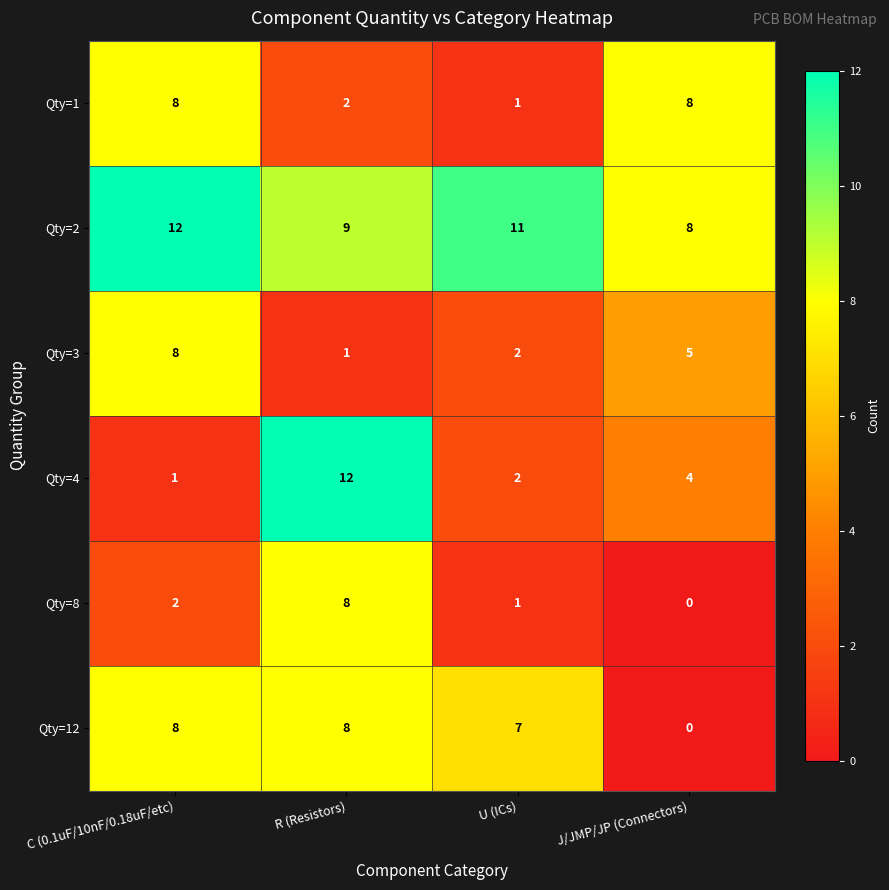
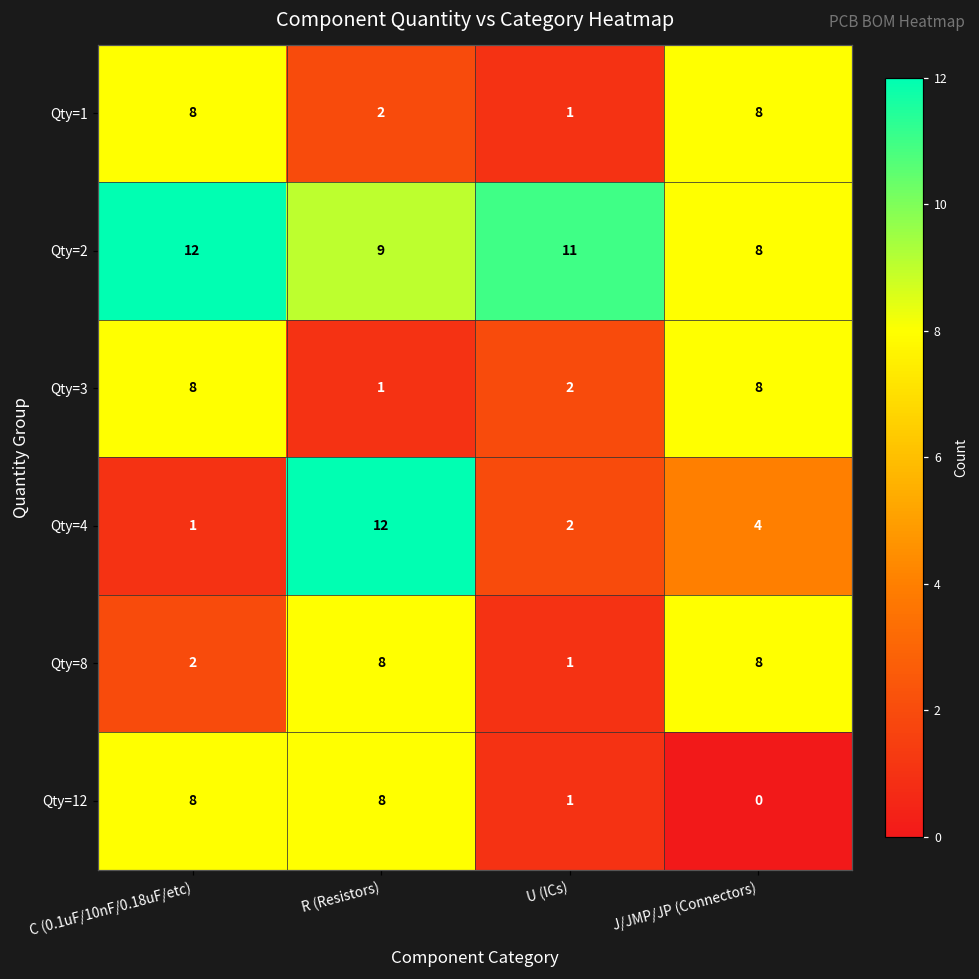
Qty=3, J/JMP/JP (Connectors): 5 -> 8
Qty=8, J/JMP/JP (Connectors): 0 -> 8
Qty=12, U (ICs): 7 -> 1
